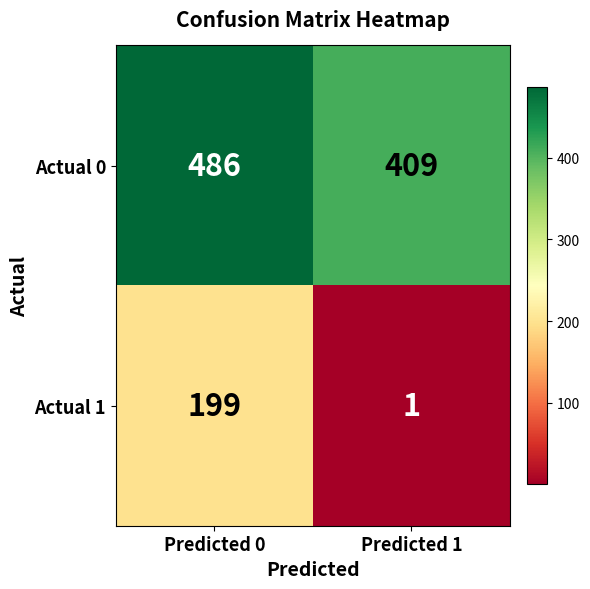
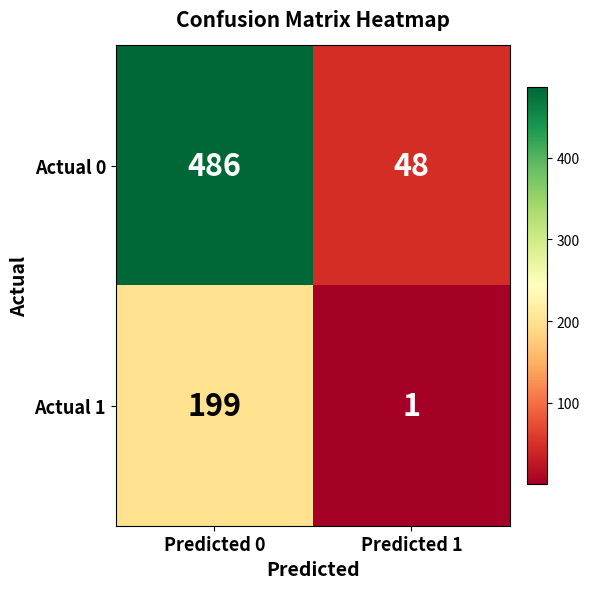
Actual 0, Predicted 1: 409 -> 48
